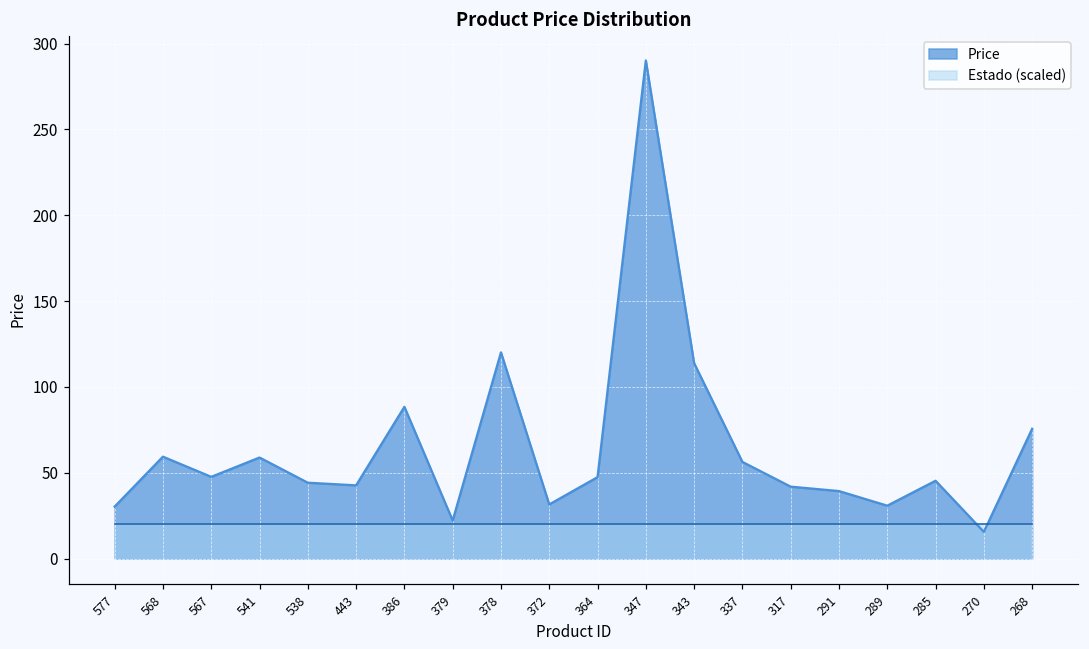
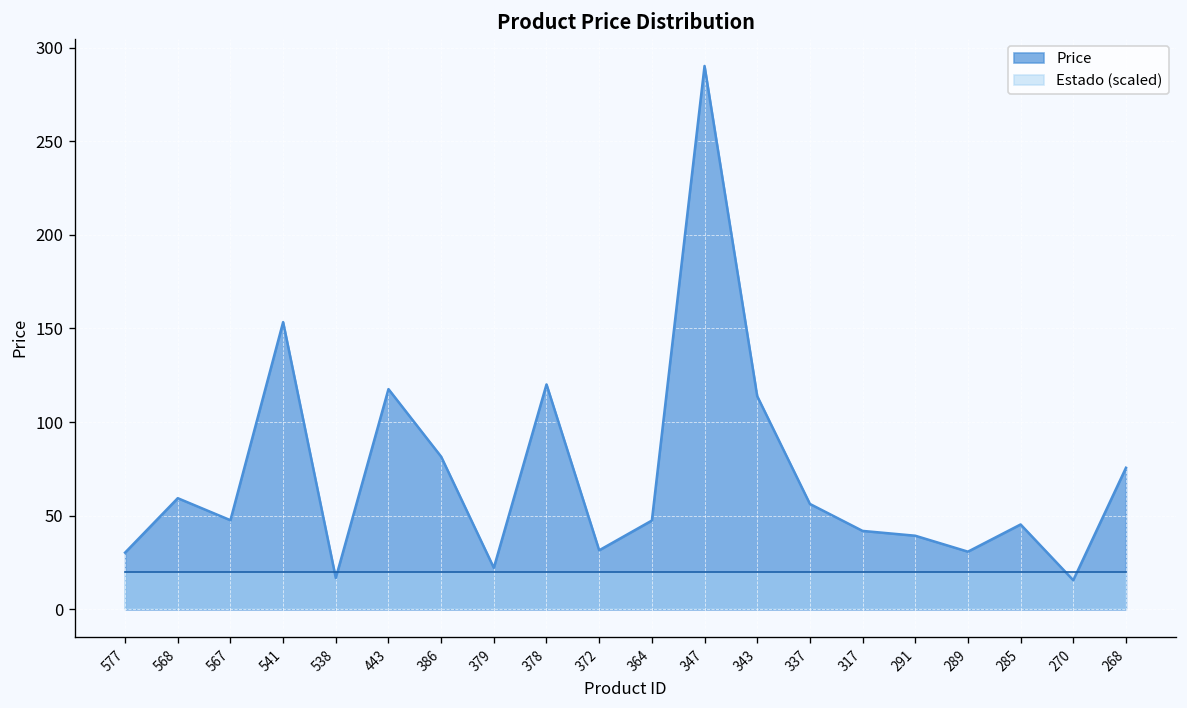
Price, 541: 59 -> 153
Price, 538: 44 -> 17
Price, 443: 43 -> 118
Price, 386: 88 -> 82
